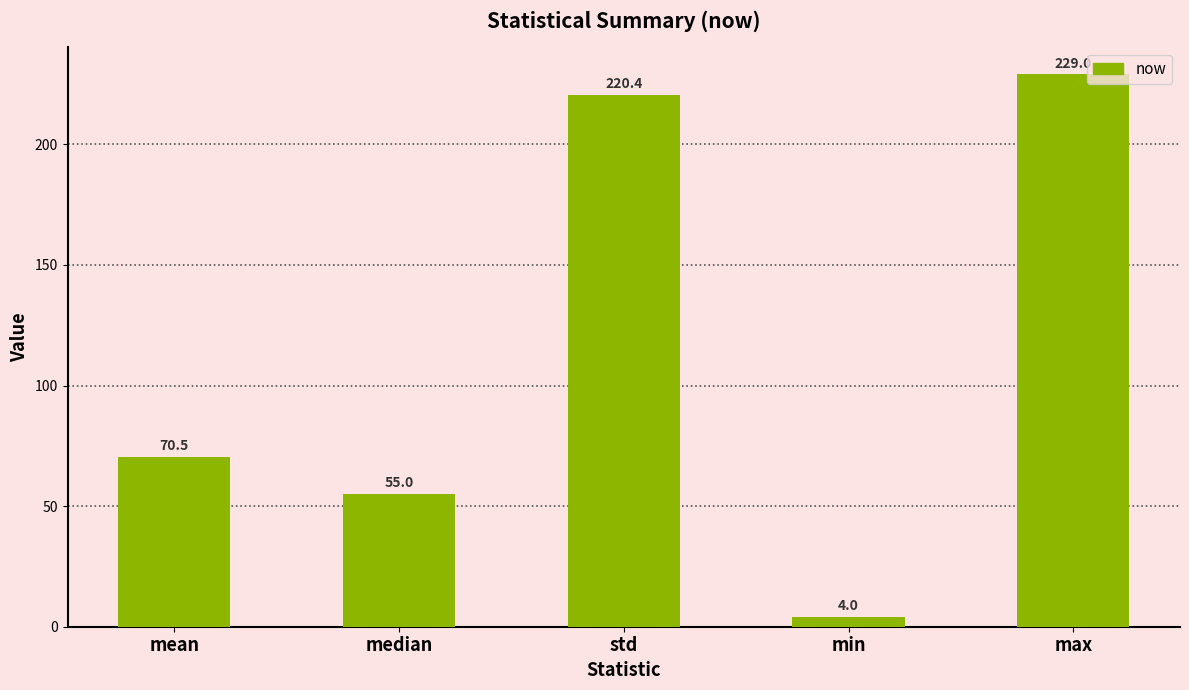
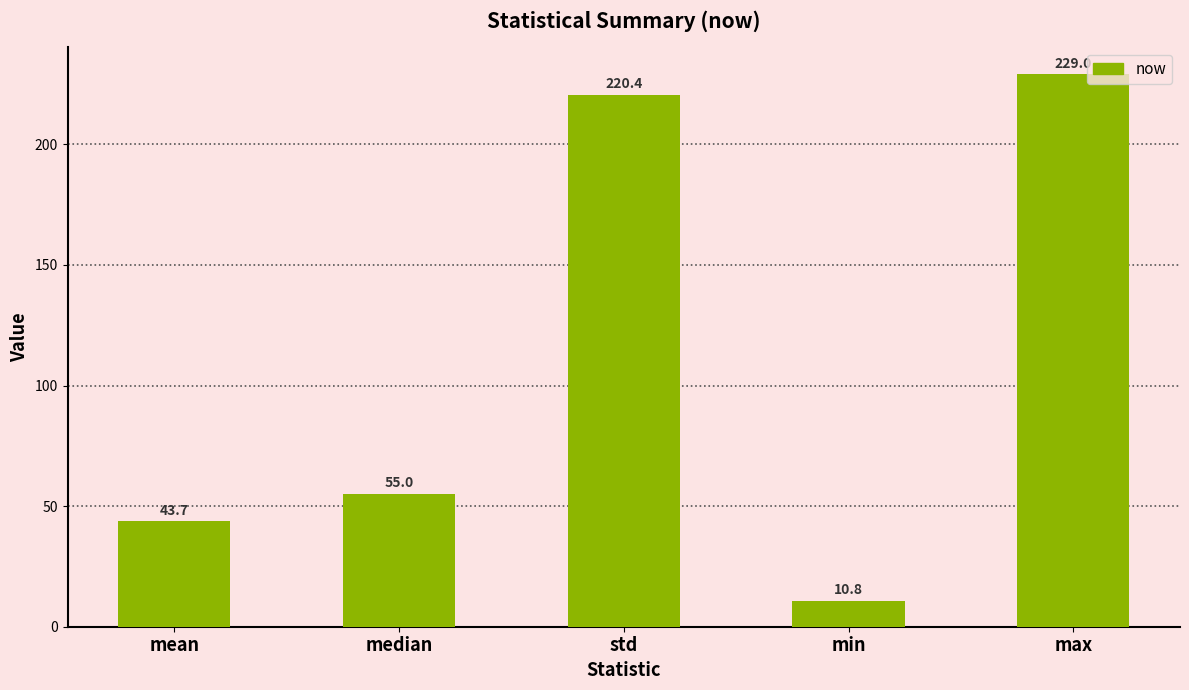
mean: 70.5 -> 43.7
min: 4.0 -> 10.8
